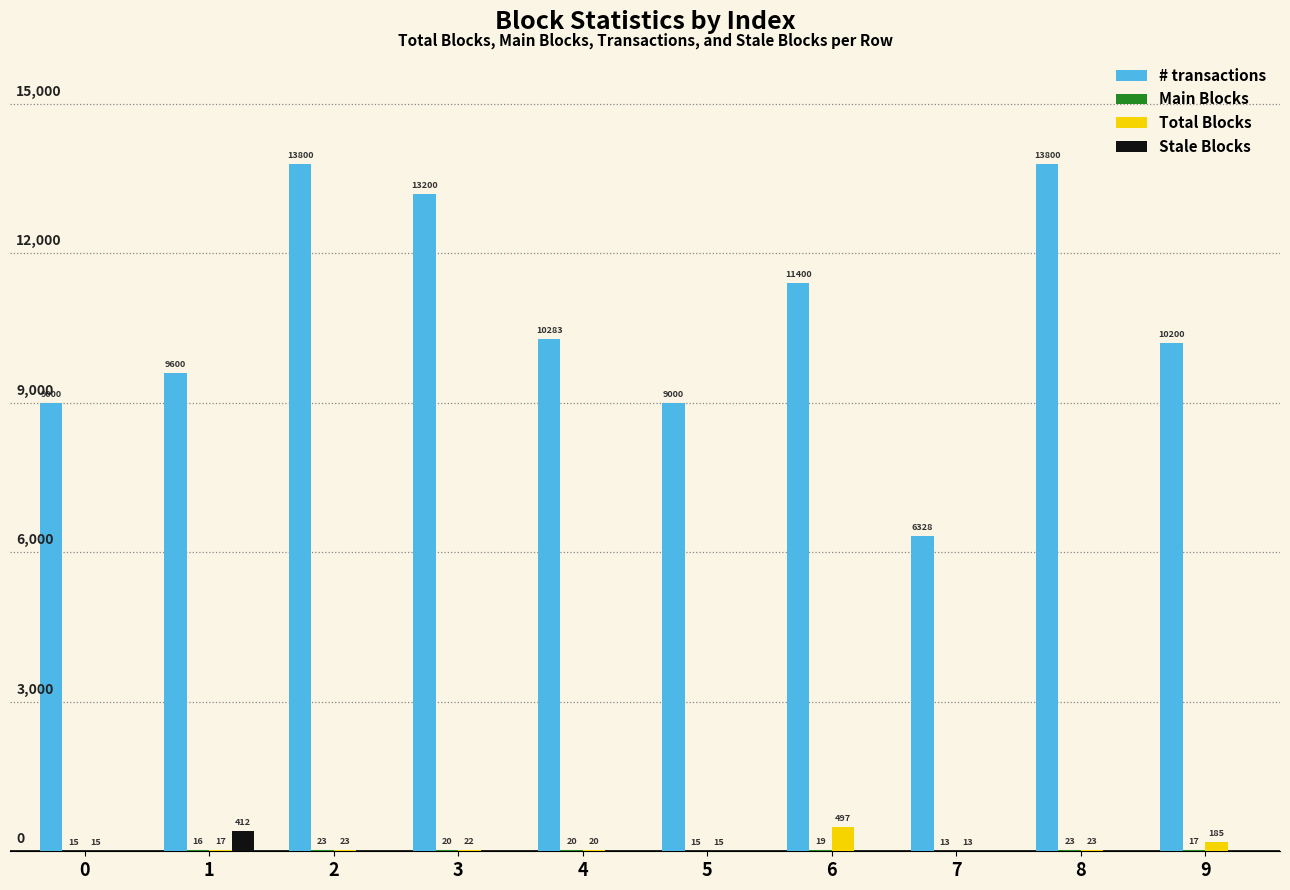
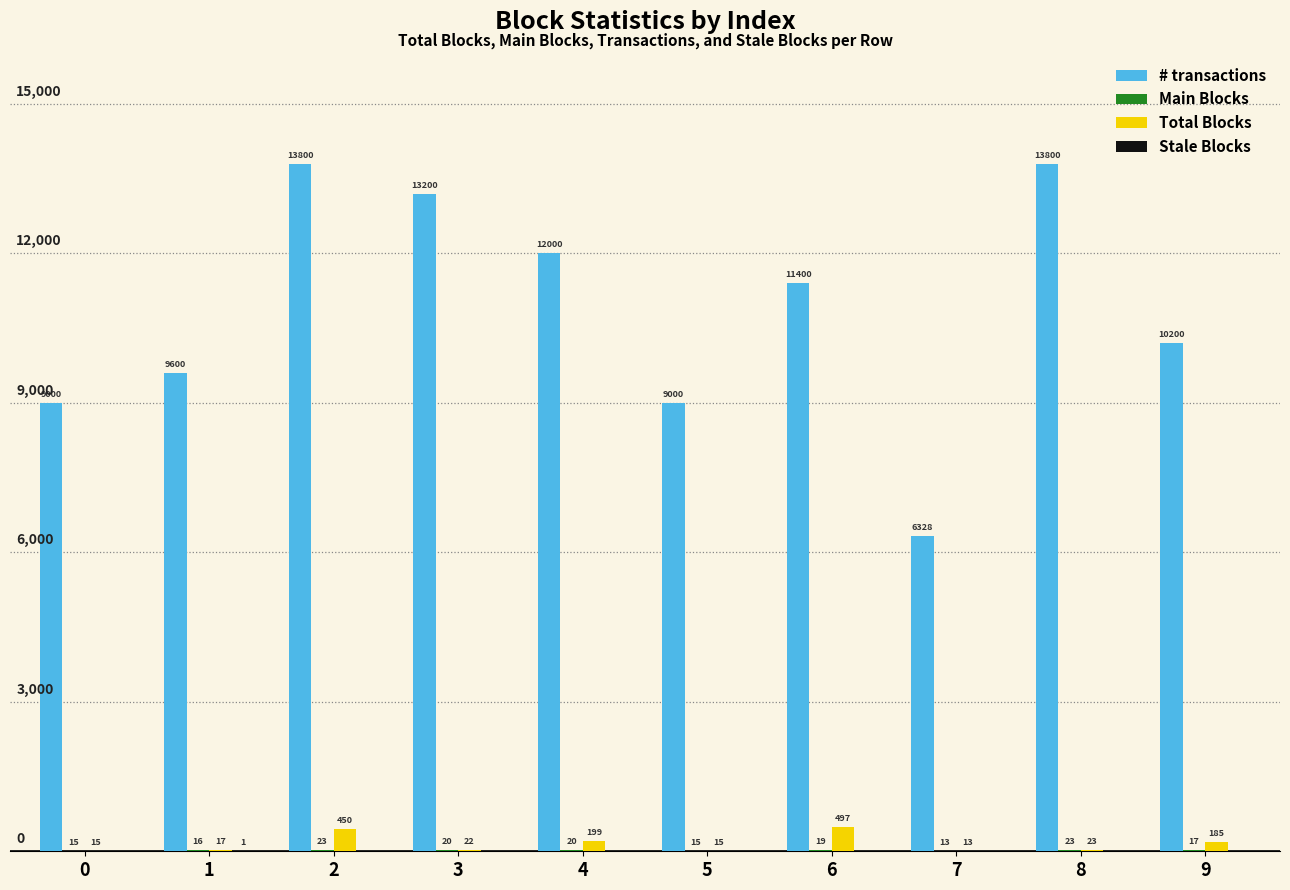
Stale Blocks, 1: 412 -> 1
Total Blocks, 2: 23 -> 450
# transactions, 4: 10283 -> 12000
Total Blocks, 4: 20 -> 199
